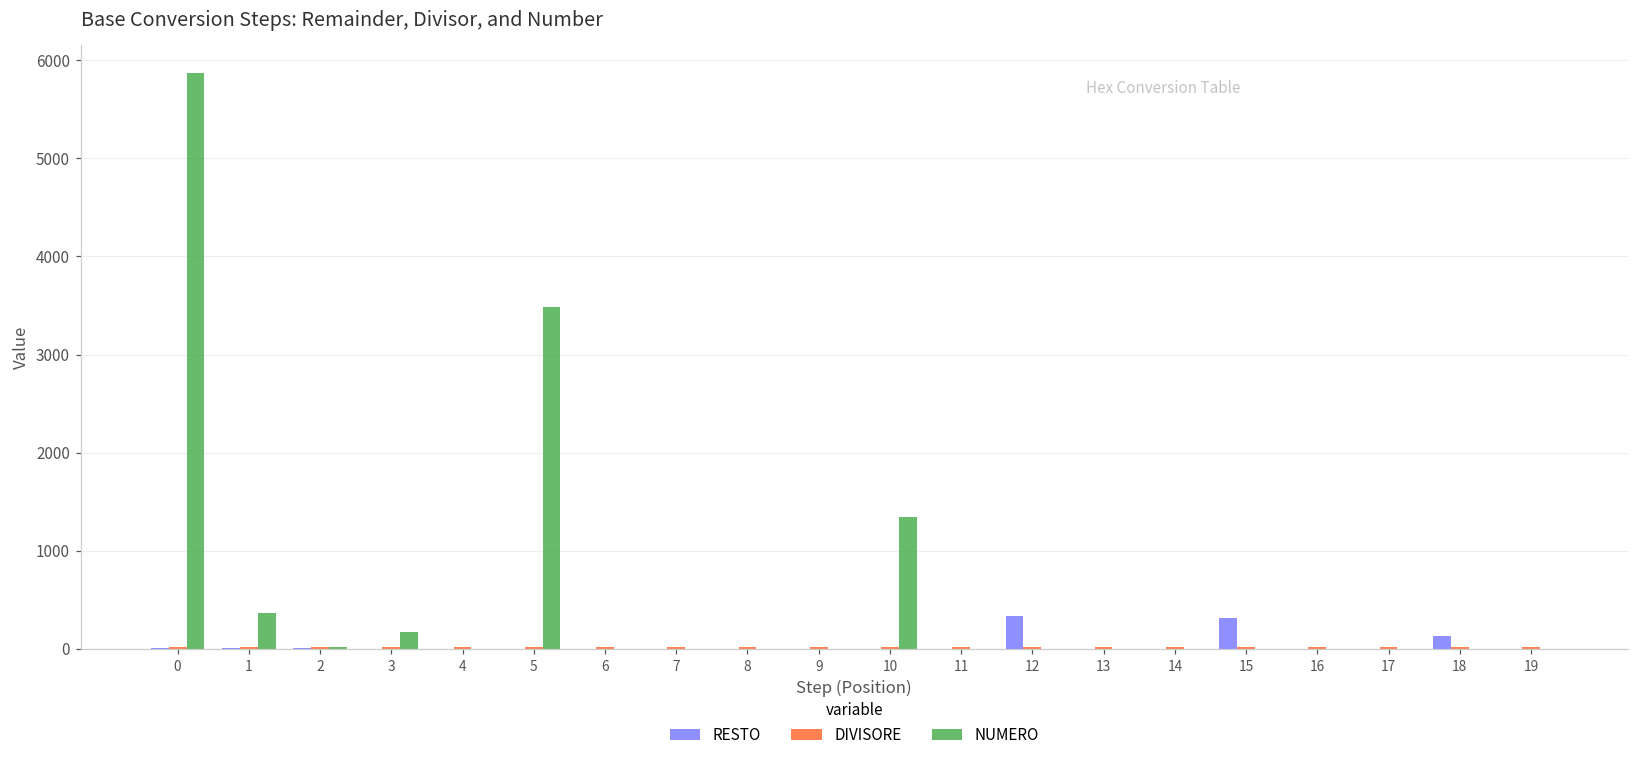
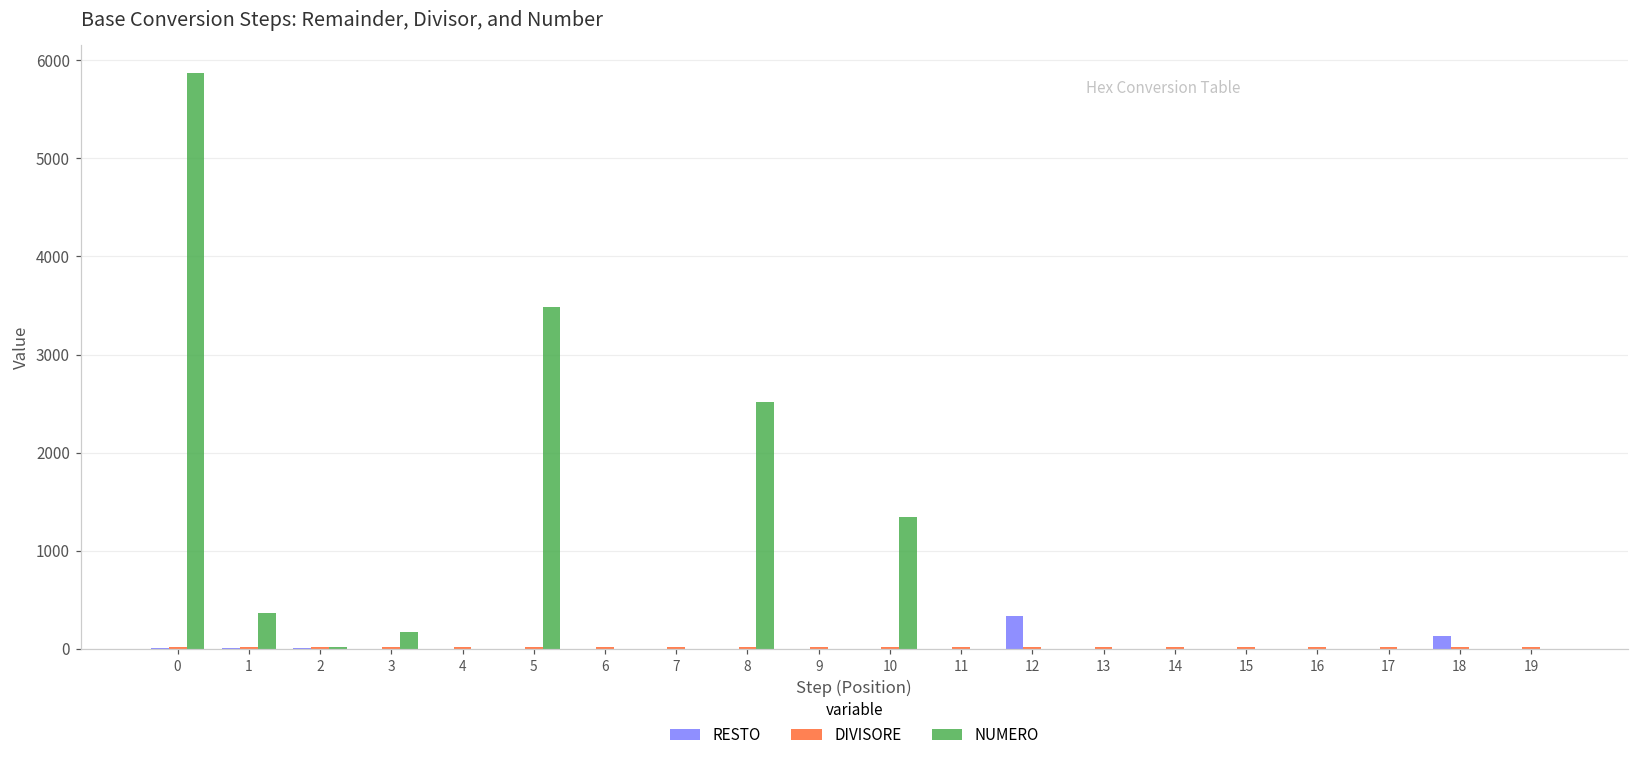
NUMERO, 8: 0 -> 2500
RESTO, 15: 300 -> 0
